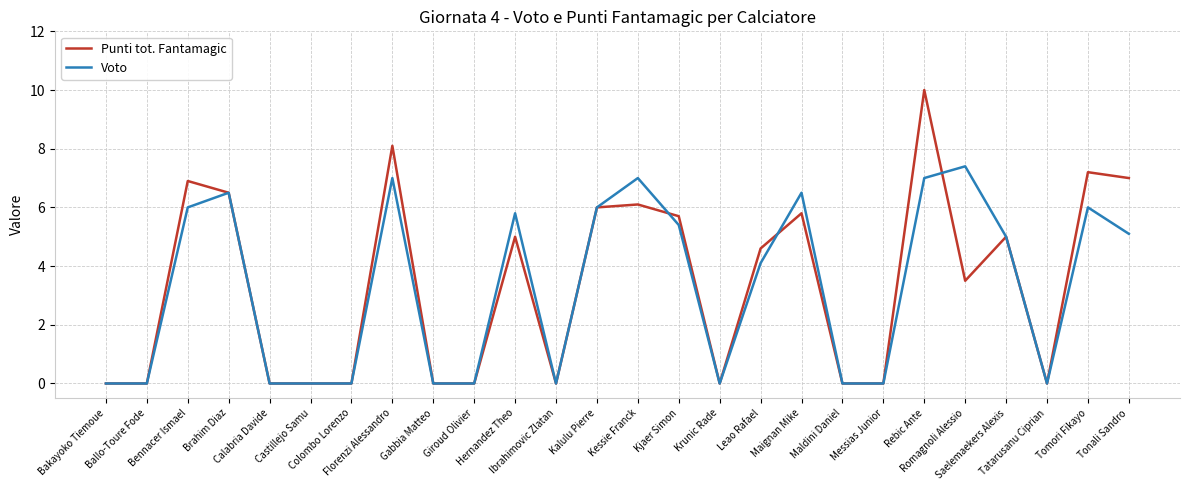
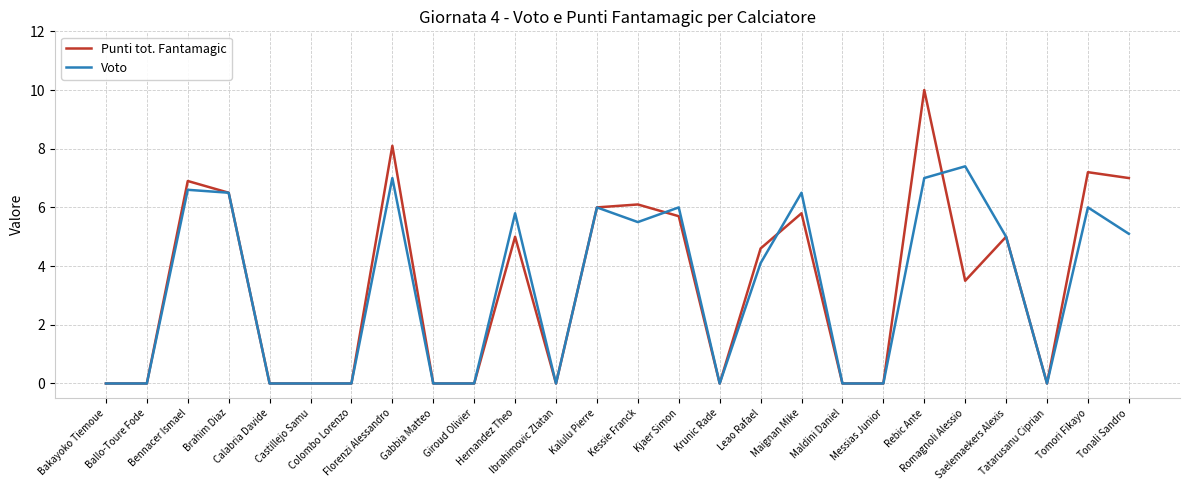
Voto, Bennacer Ismael: 6.0 -> 6.6
Voto, Kessie Franck: 7.0 -> 5.5
Voto, Kjaer Simon: 5.4 -> 6.0
